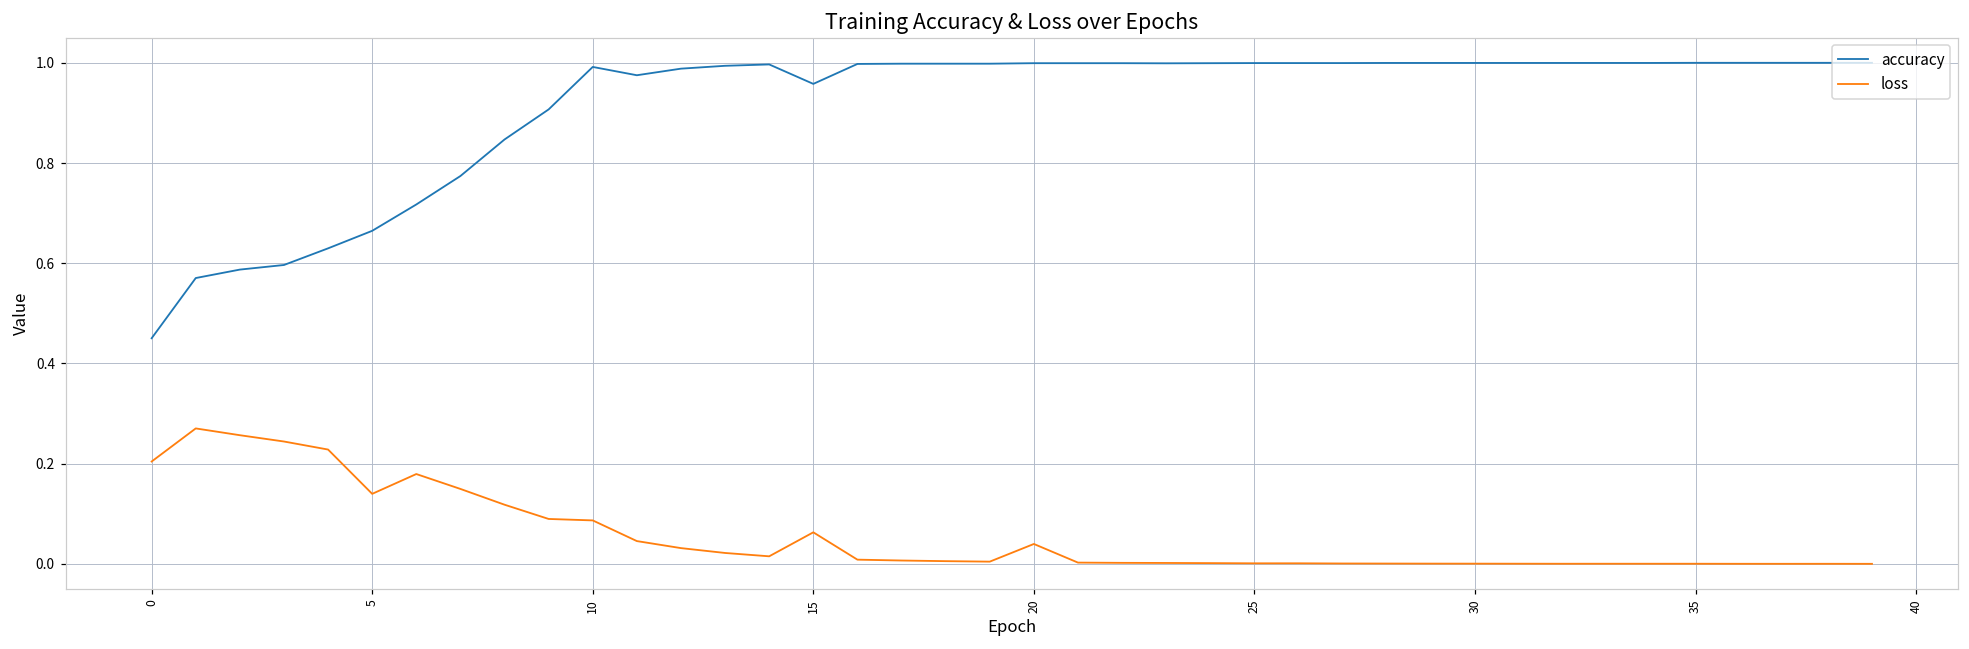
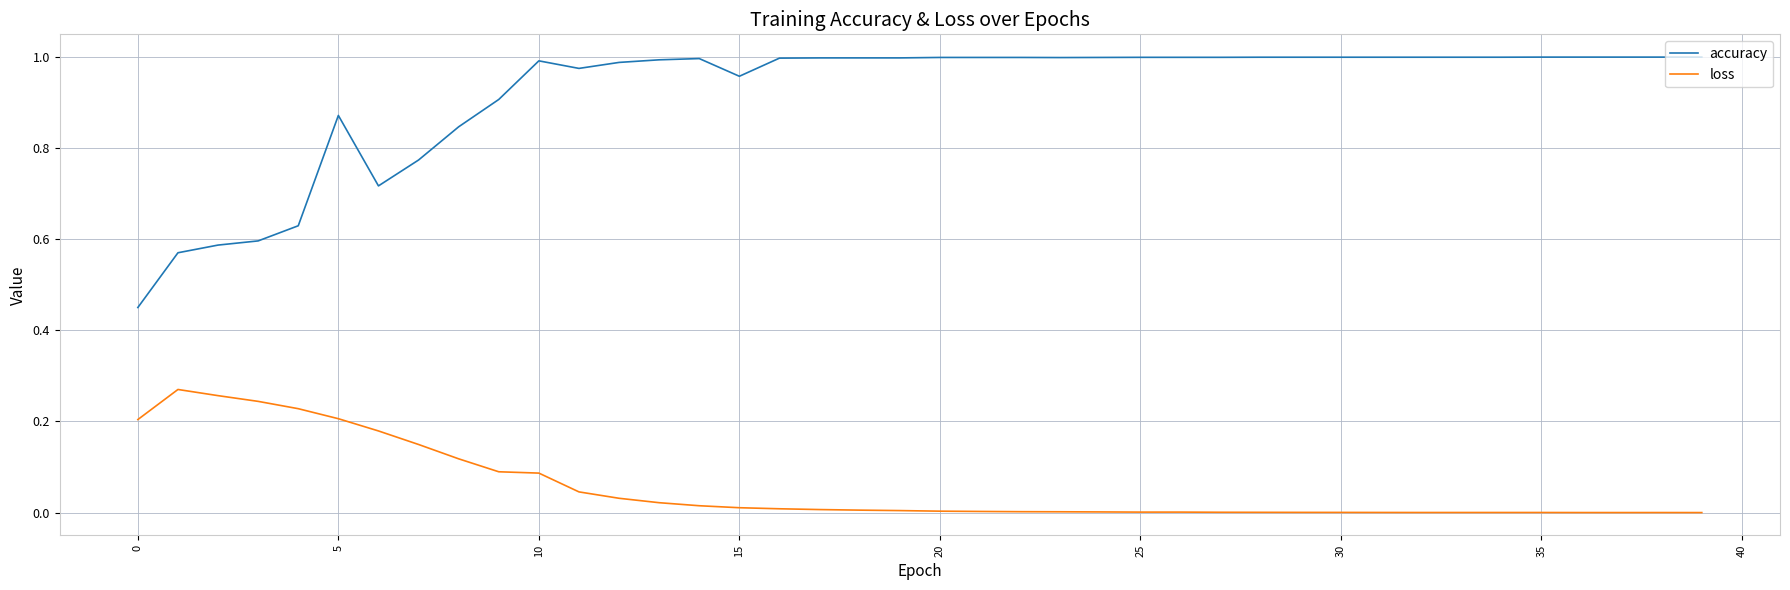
accuracy, 5: 0.66 -> 0.87
loss, 5: 0.14 -> 0.21
loss, 15: 0.06 -> 0.01
loss, 20: 0.04 -> 0.00
